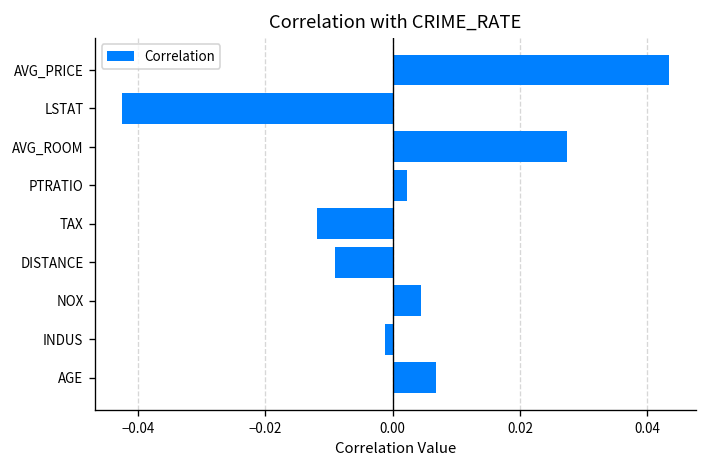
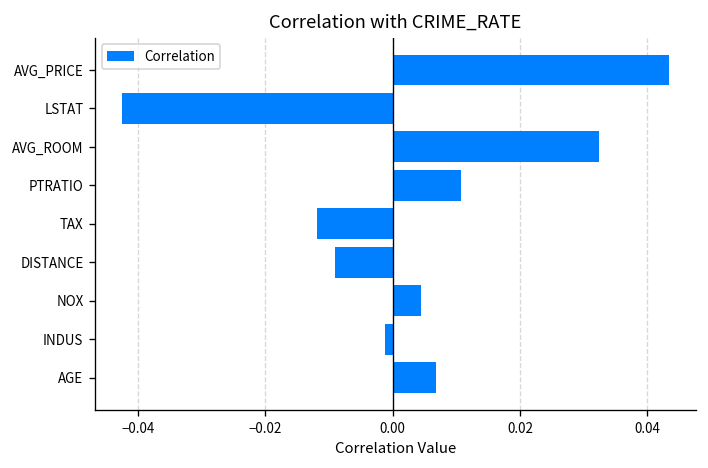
AVG_ROOM: 0.027 -> 0.032
PTRATIO: 0.002 -> 0.011
